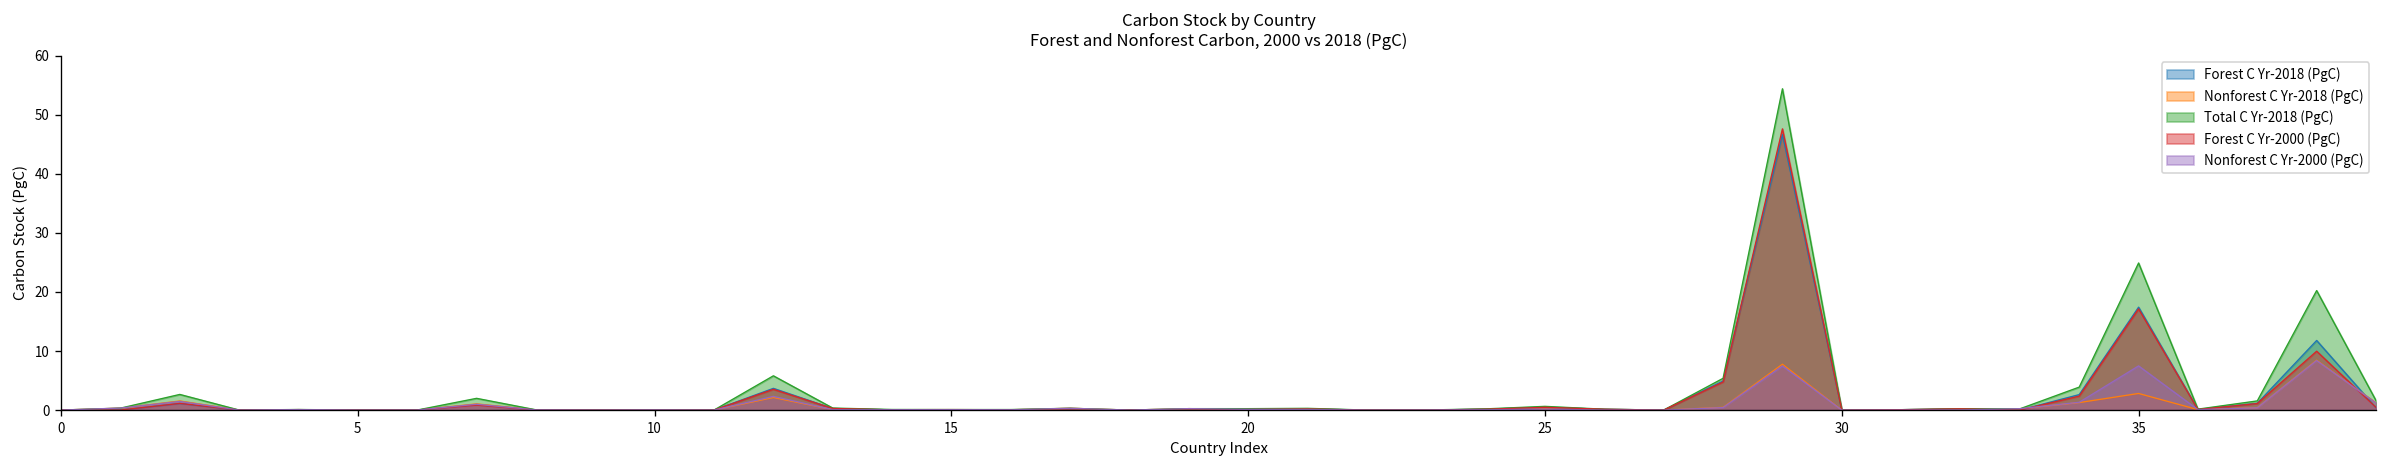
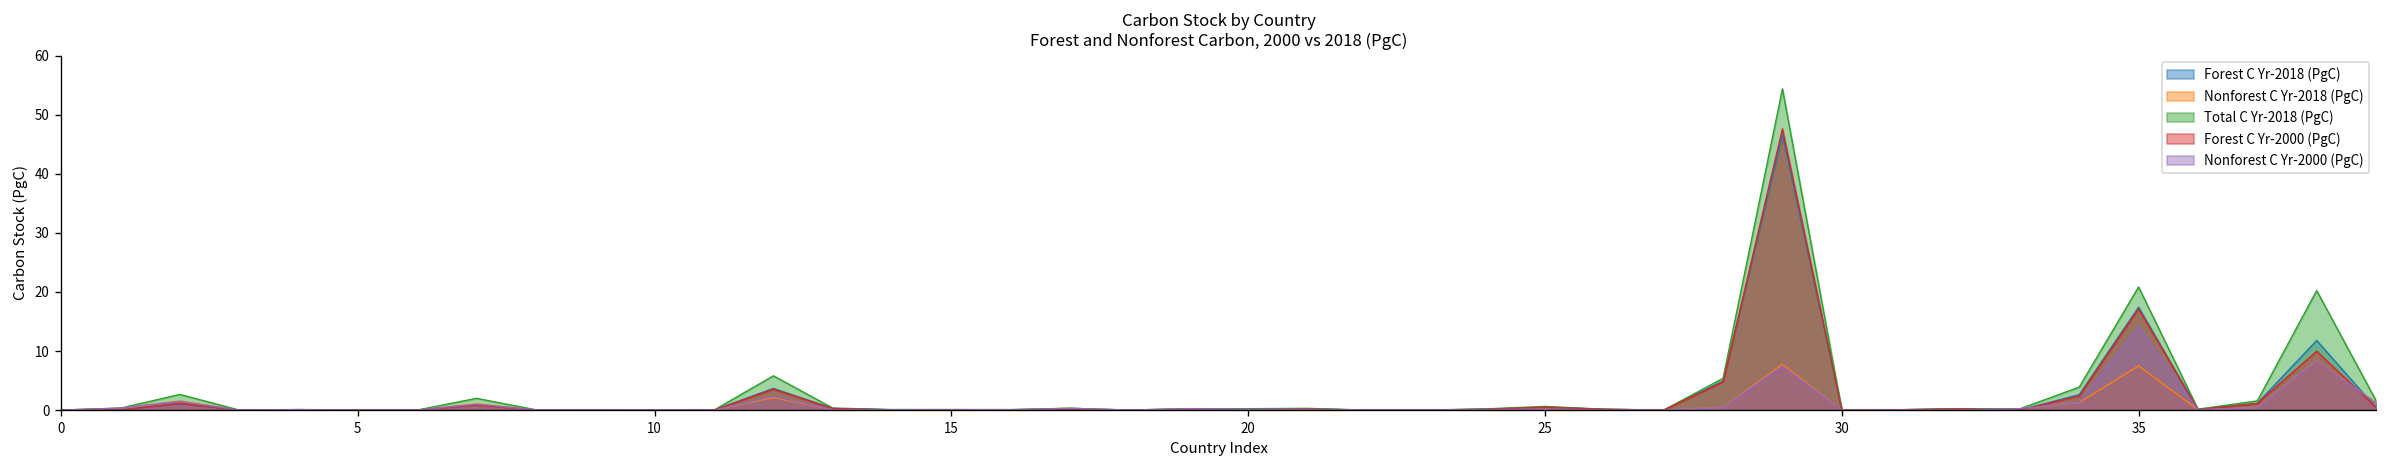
Nonforest C Yr-2018 (PgC), 35: 3 -> 7
Total C Yr-2018 (PgC), 35: 25 -> 21
Nonforest C Yr-2000 (PgC), 35: 7 -> 14
